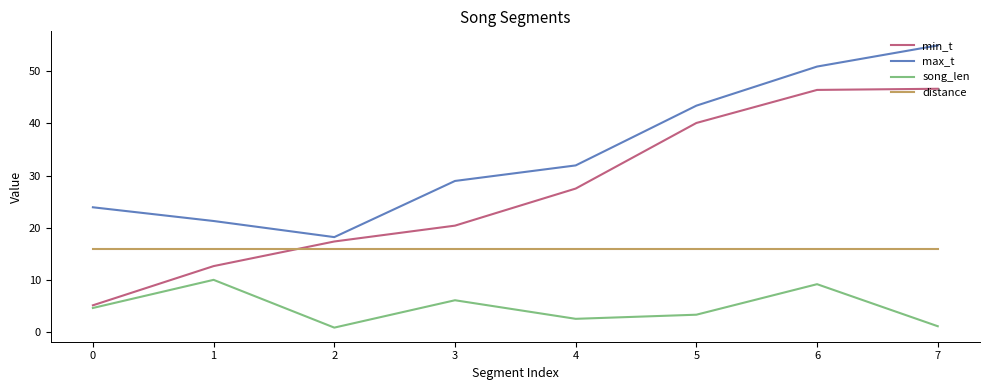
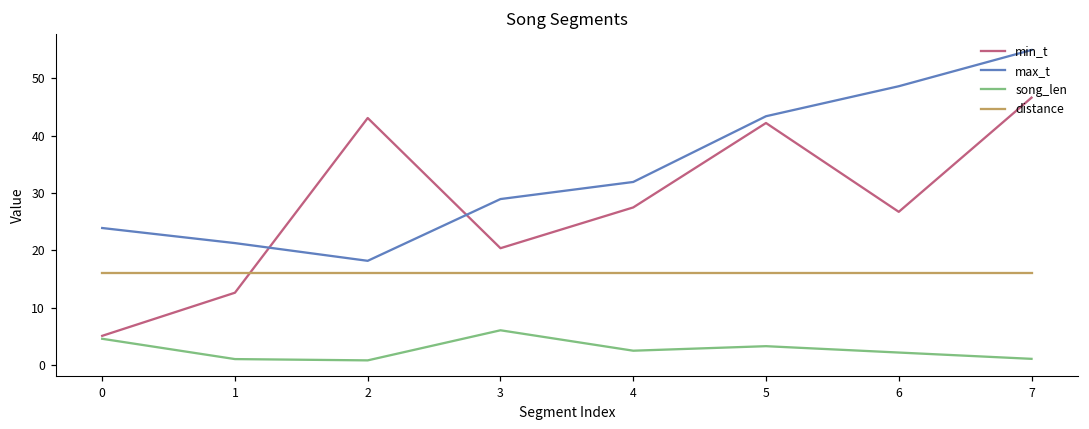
song_len, 1: 10 -> 1
min_t, 2: 17 -> 43
min_t, 5: 40 -> 42
min_t, 6: 46 -> 27
max_t, 6: 51 -> 49
song_len, 6: 9 -> 2
